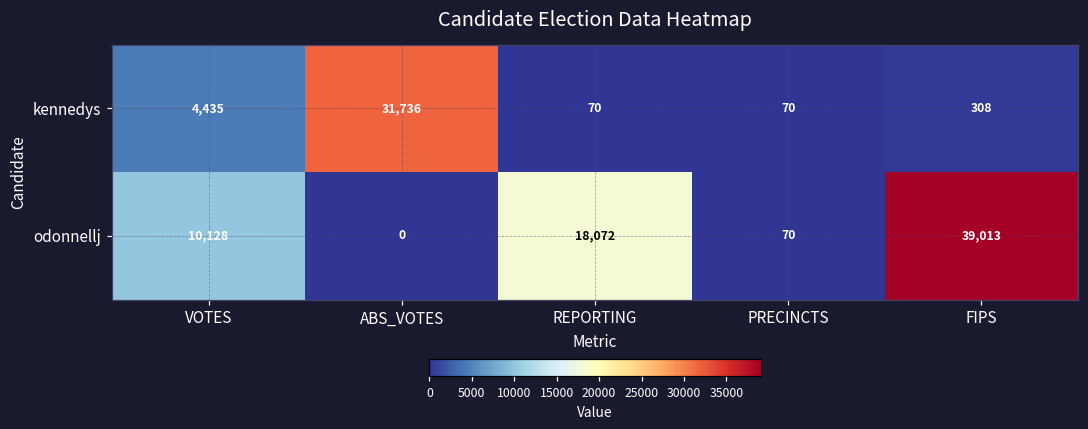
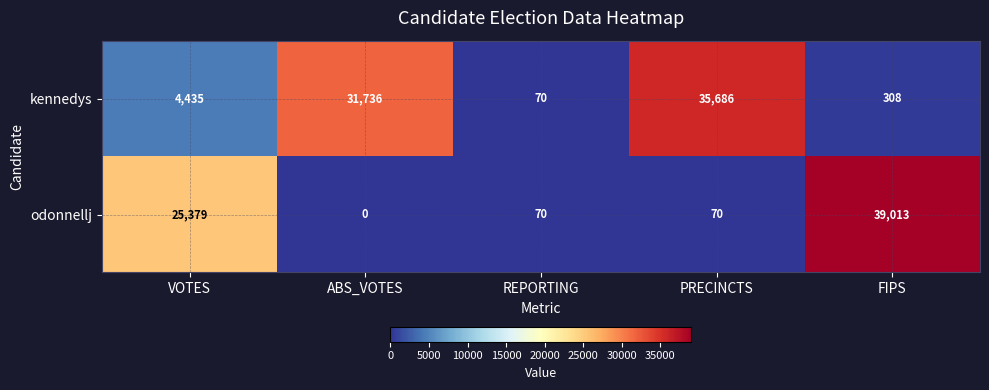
kennedys, PRECINCTS: 70 -> 35,686
odonnellj, VOTES: 10,128 -> 25,379
odonnellj, REPORTING: 18,072 -> 70
